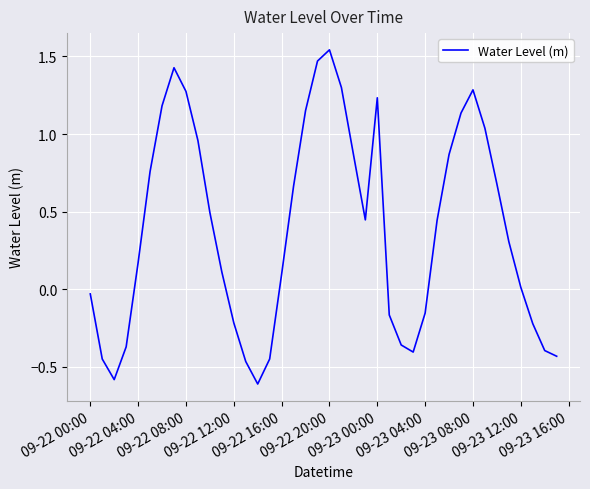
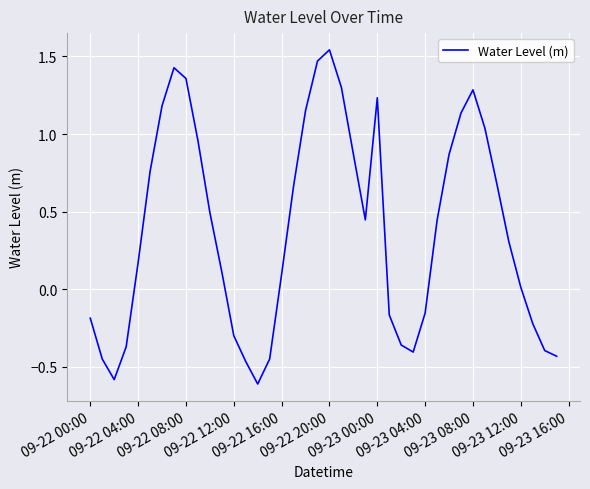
09-22 00:00: -0.03 -> -0.19
09-22 08:00: 1.27 -> 1.36
09-22 12:00: -0.22 -> -0.30
